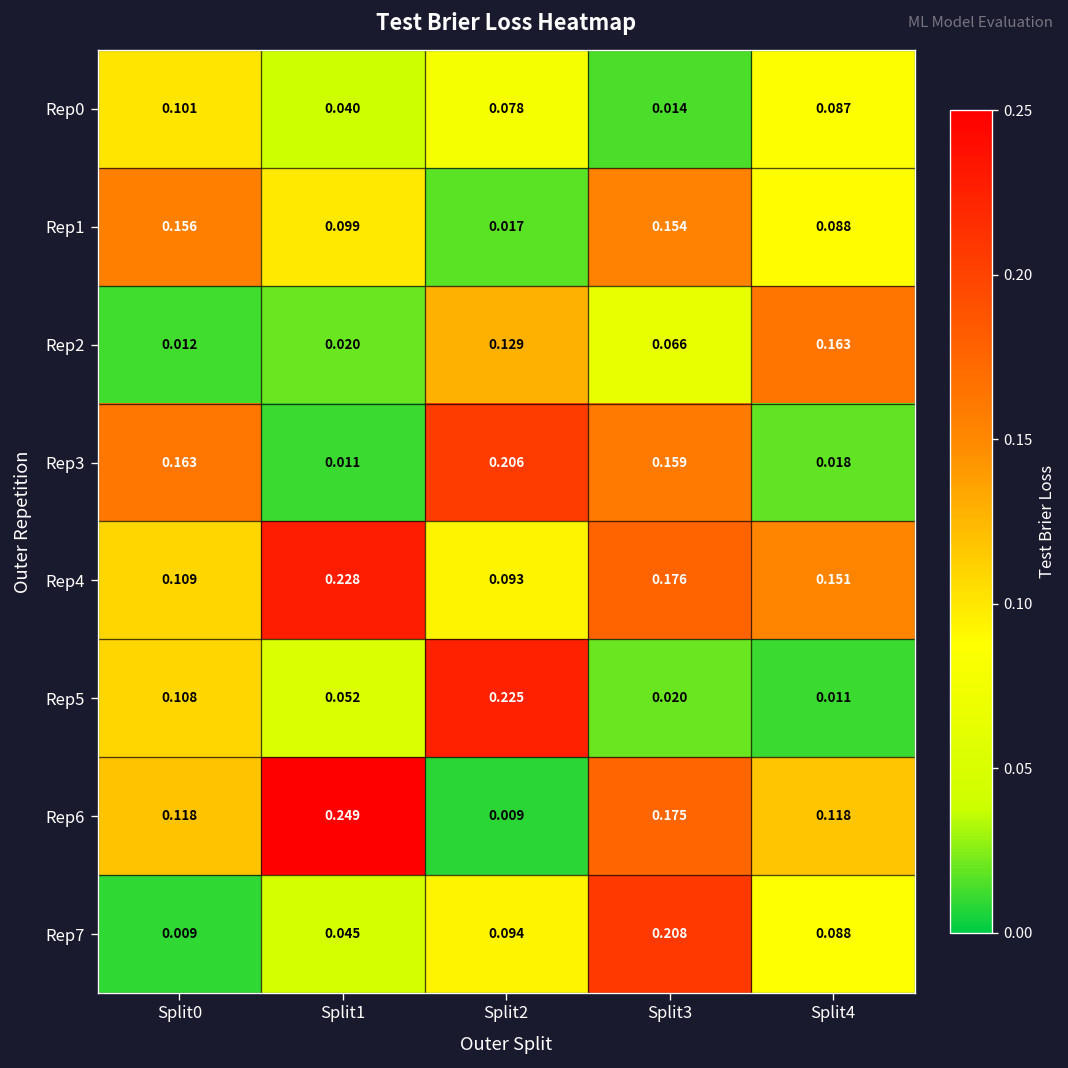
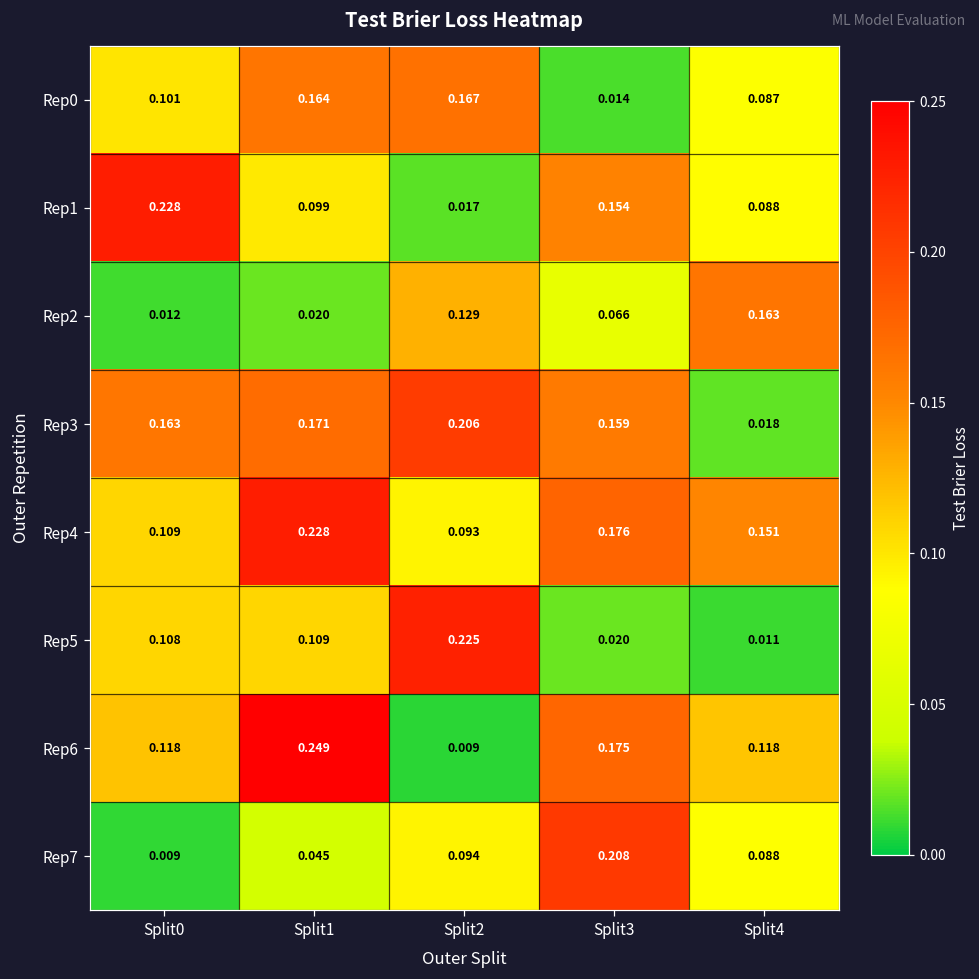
Rep0, Split1: 0.040 -> 0.164
Rep0, Split2: 0.078 -> 0.167
Rep1, Split0: 0.156 -> 0.228
Rep3, Split1: 0.011 -> 0.171
Rep5, Split1: 0.052 -> 0.109
